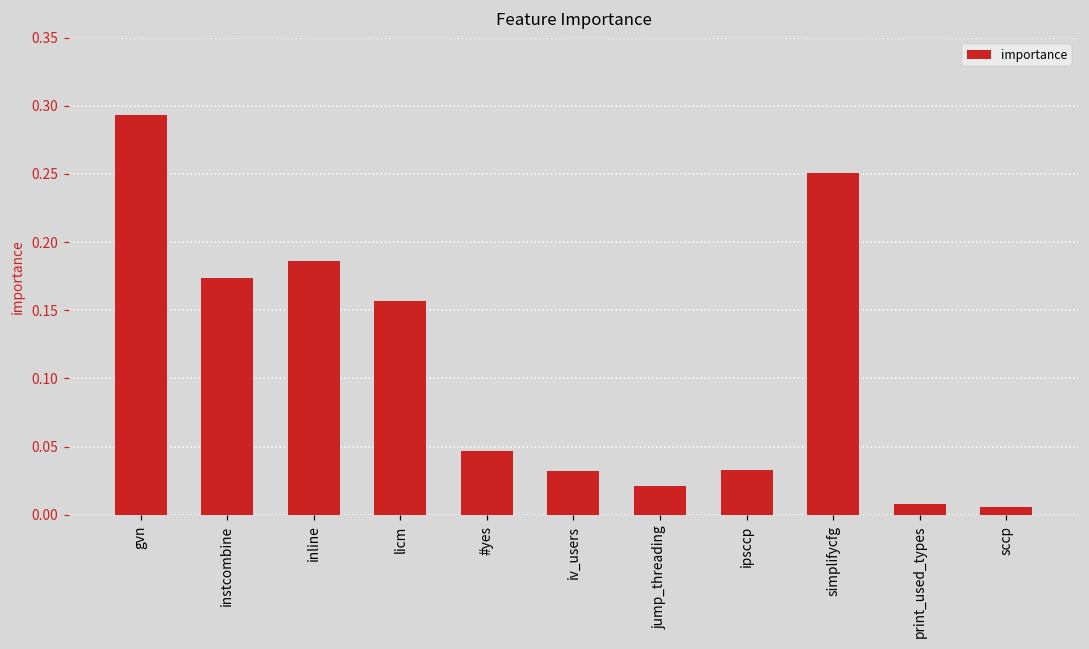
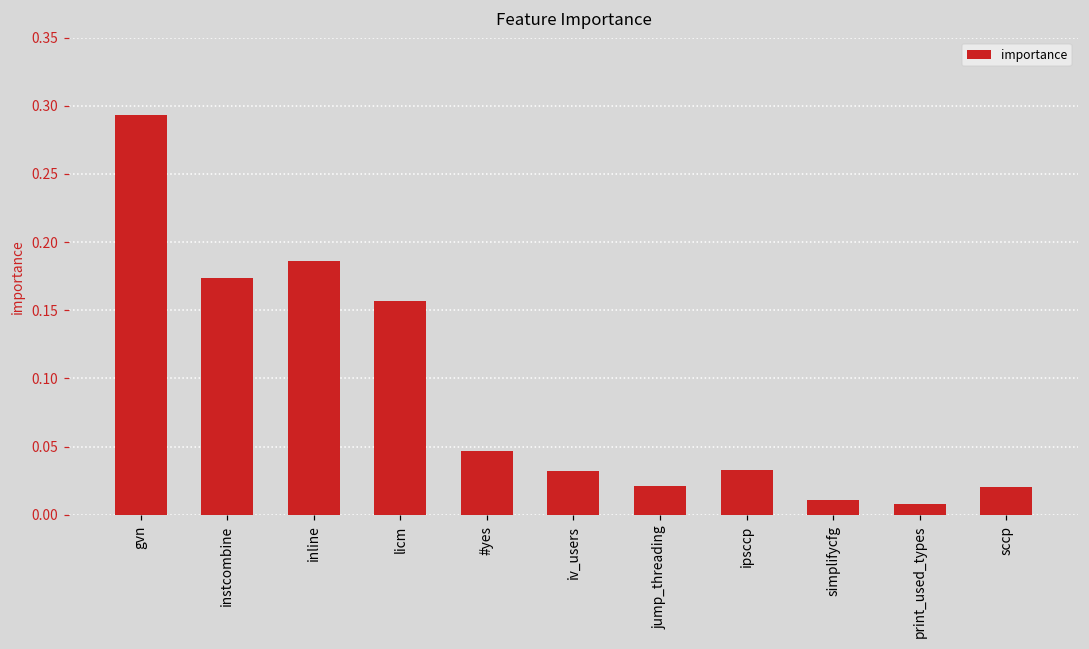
simplifycfg: 0.250 -> 0.011
sccp: 0.006 -> 0.021
